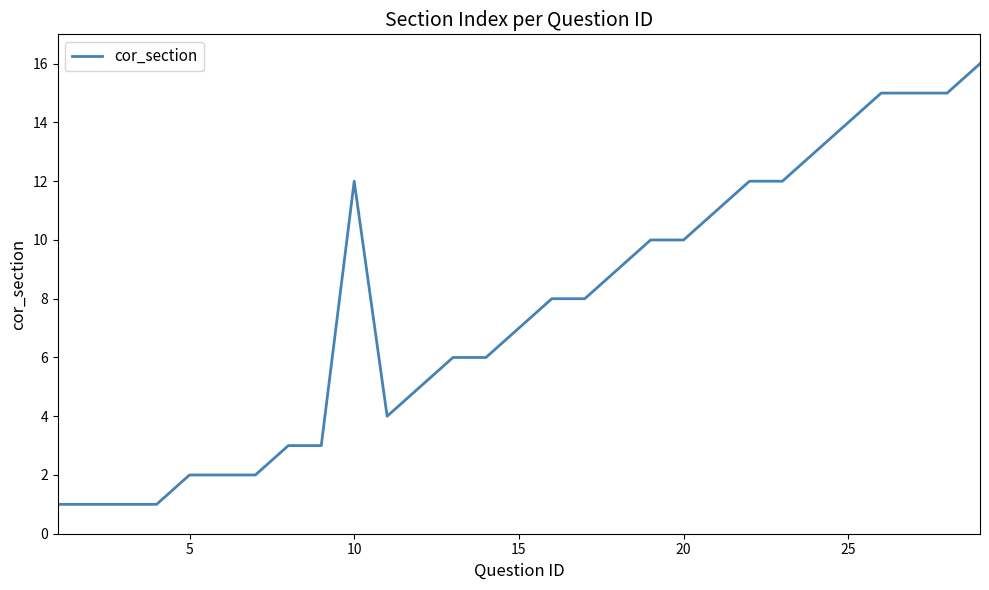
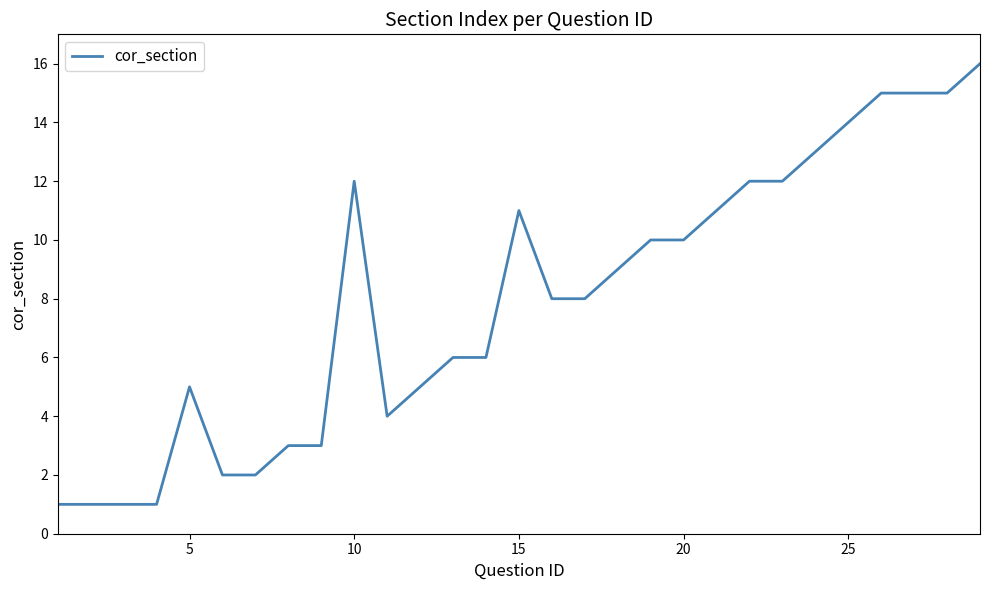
5: 2 -> 5
15: 7 -> 11
